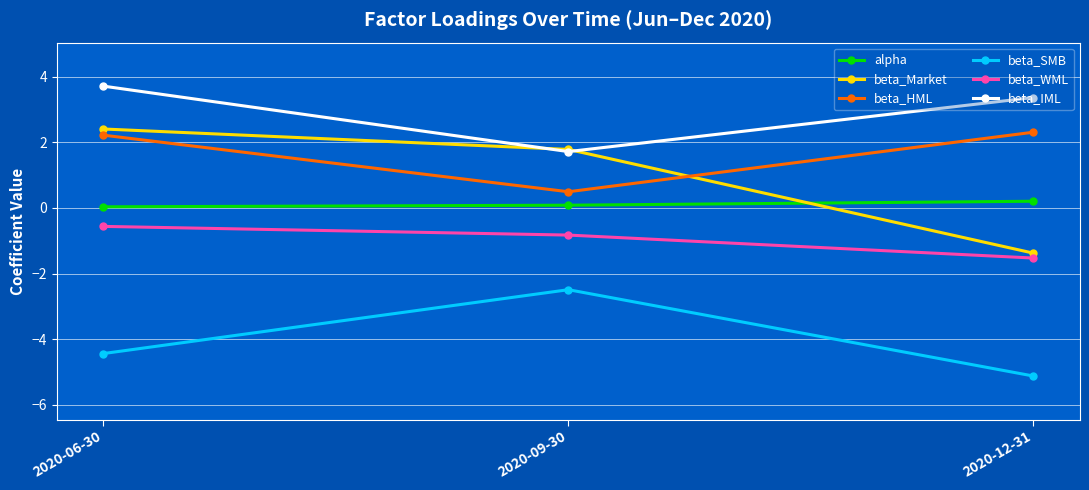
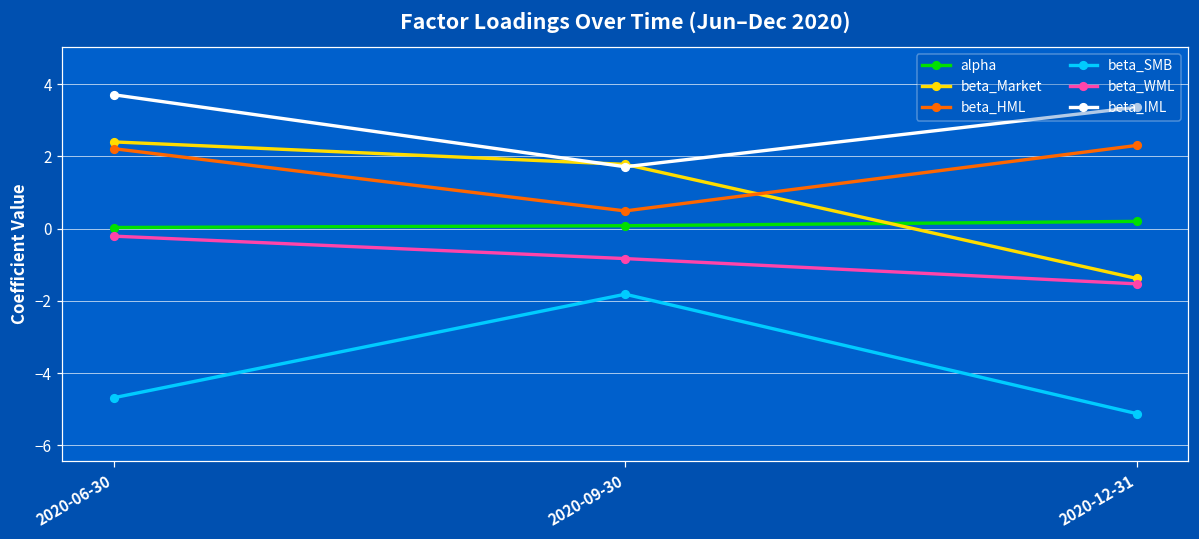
beta_SMB, 2020-06-30: -4.4 -> -4.7
beta_WML, 2020-06-30: -0.6 -> -0.2
beta_SMB, 2020-09-30: -2.5 -> -1.8
